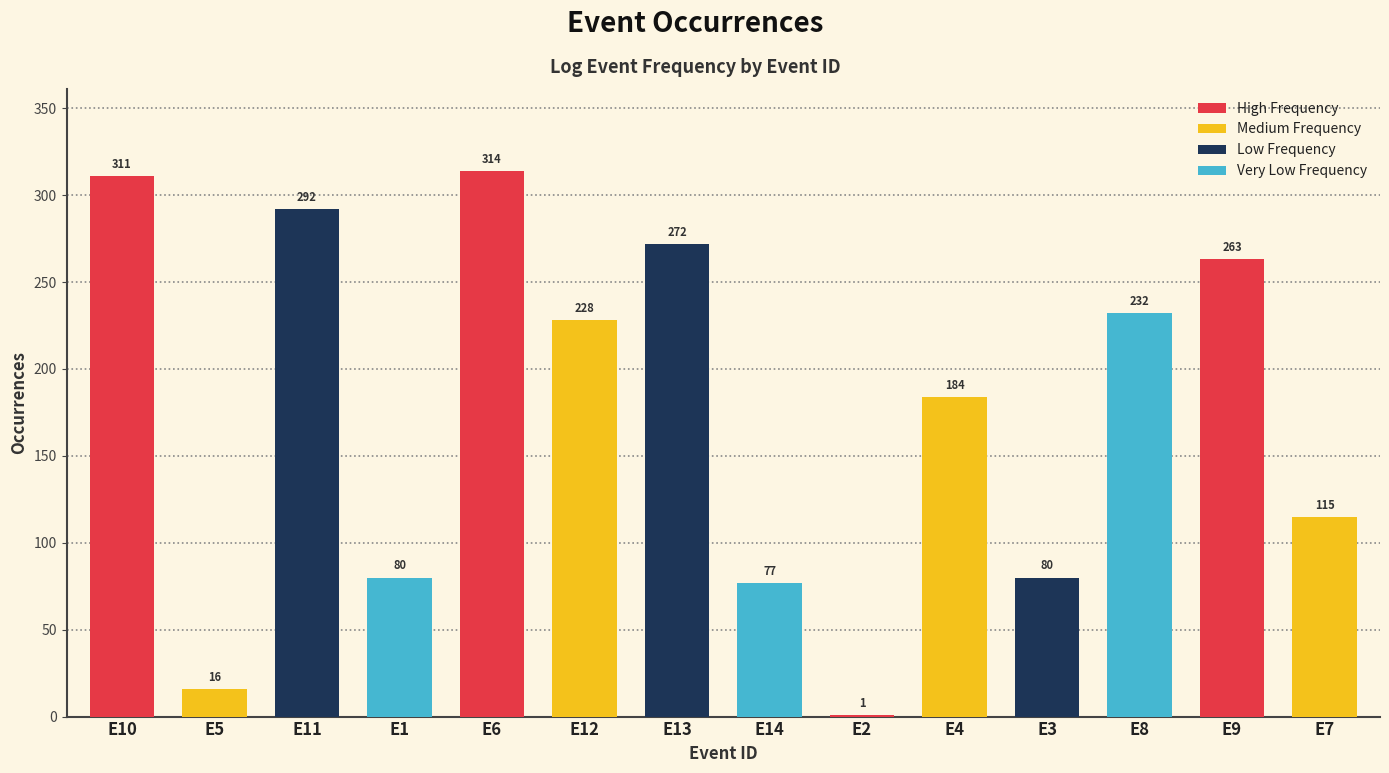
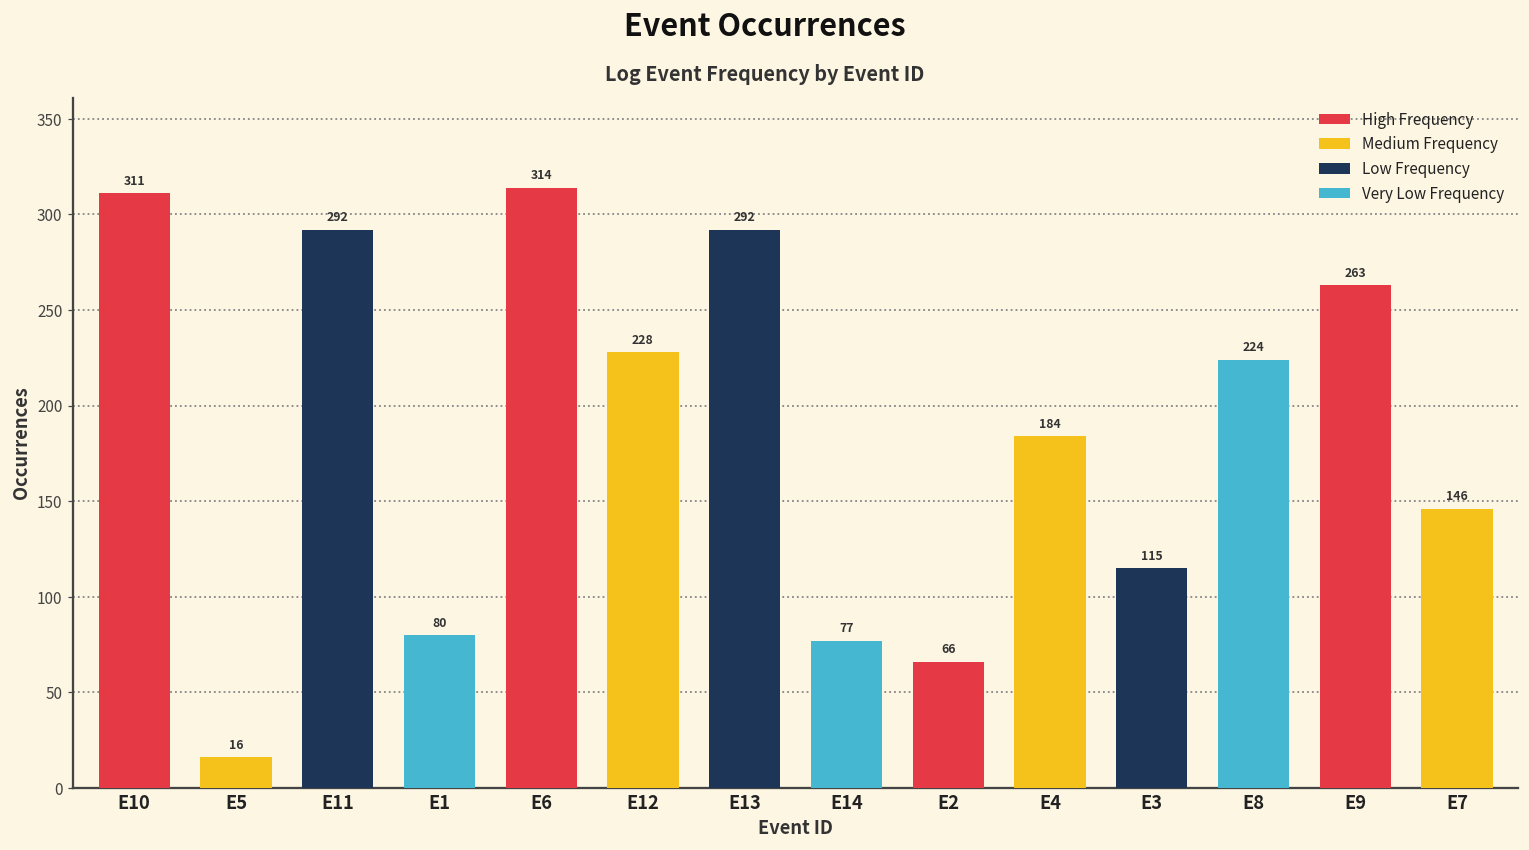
E13: 272 -> 292
E2: 1 -> 66
E3: 80 -> 115
E8: 232 -> 224
E7: 115 -> 146
